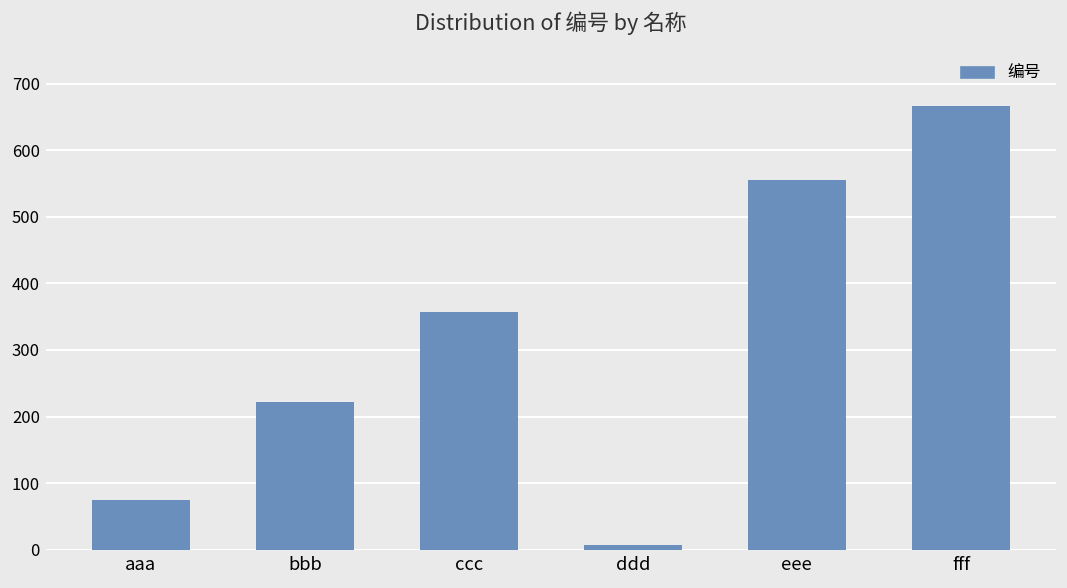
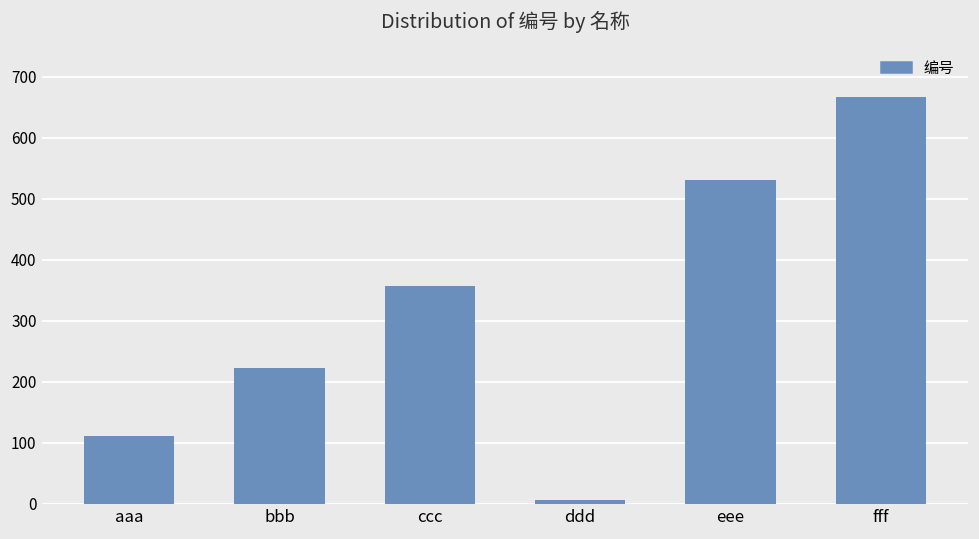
aaa: 80 -> 110
eee: 560 -> 530
